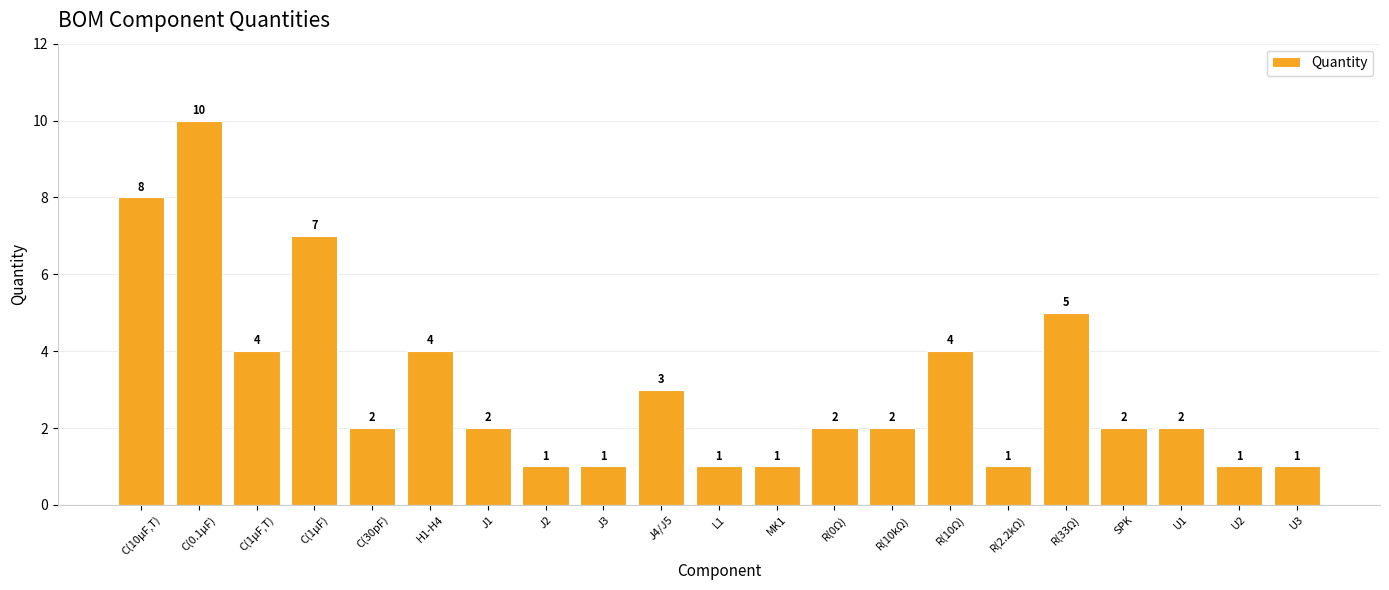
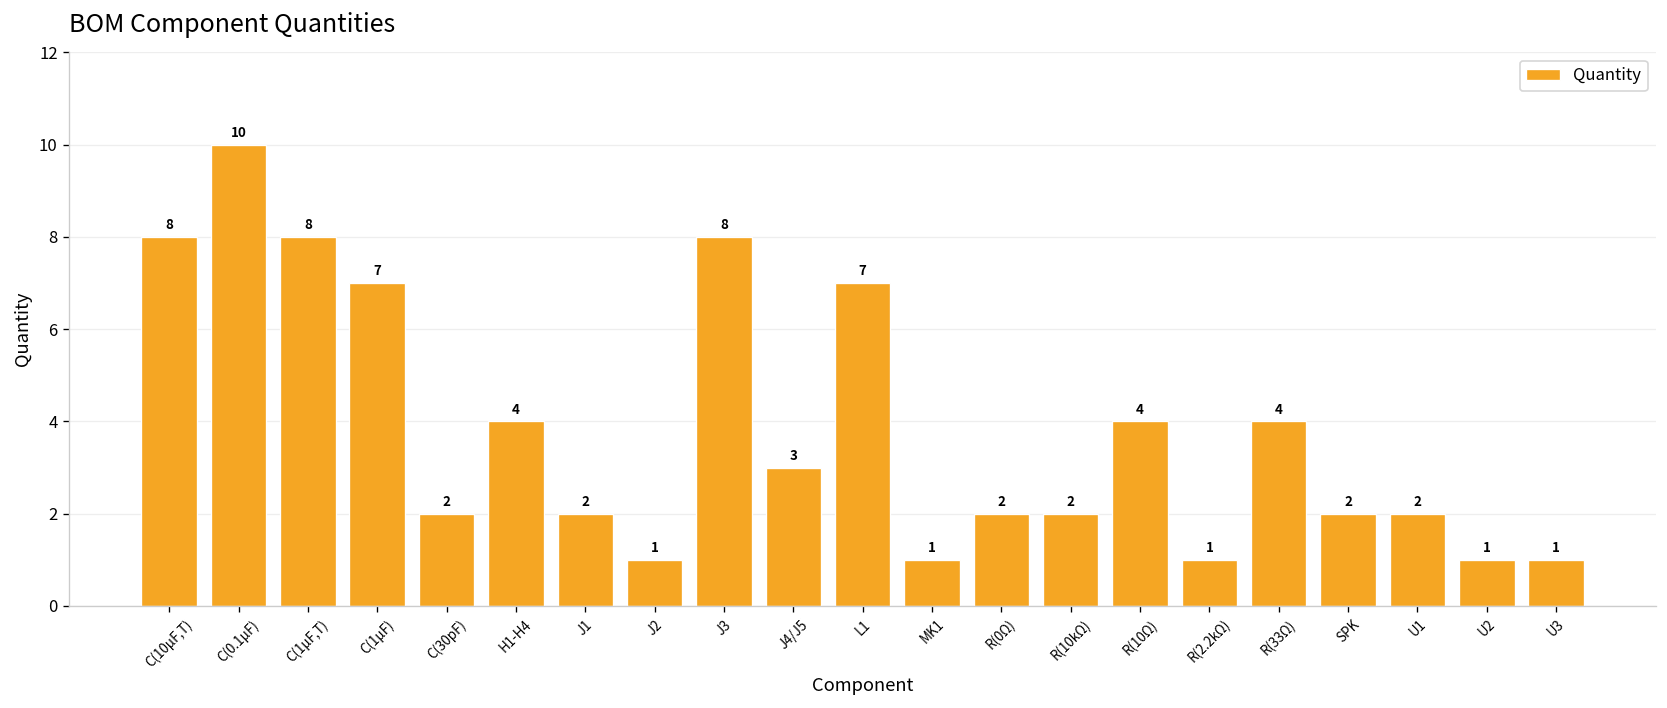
C(1µF,T): 4 -> 8
J3: 1 -> 8
L1: 1 -> 7
R(33Ω): 5 -> 4
